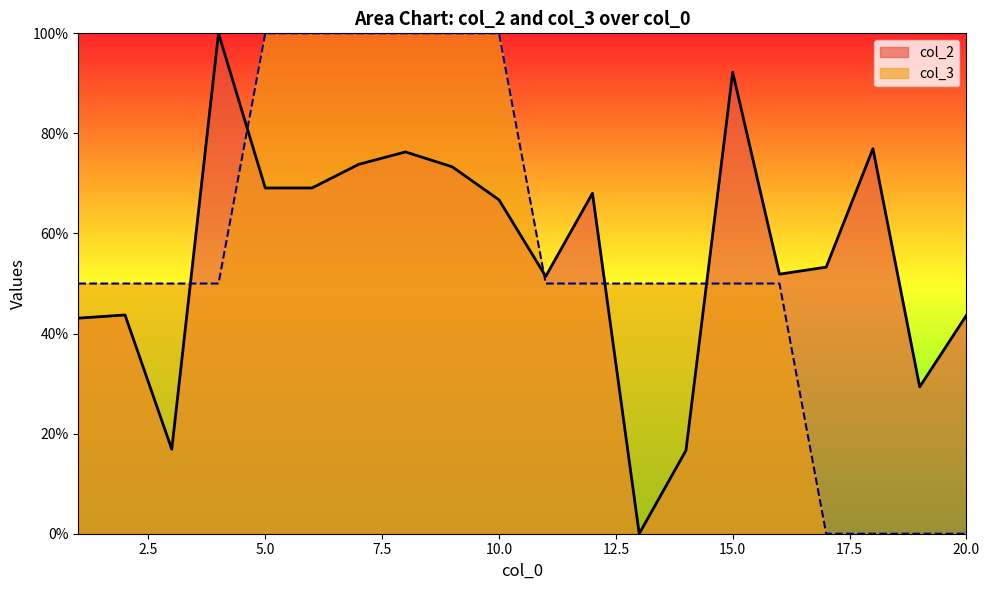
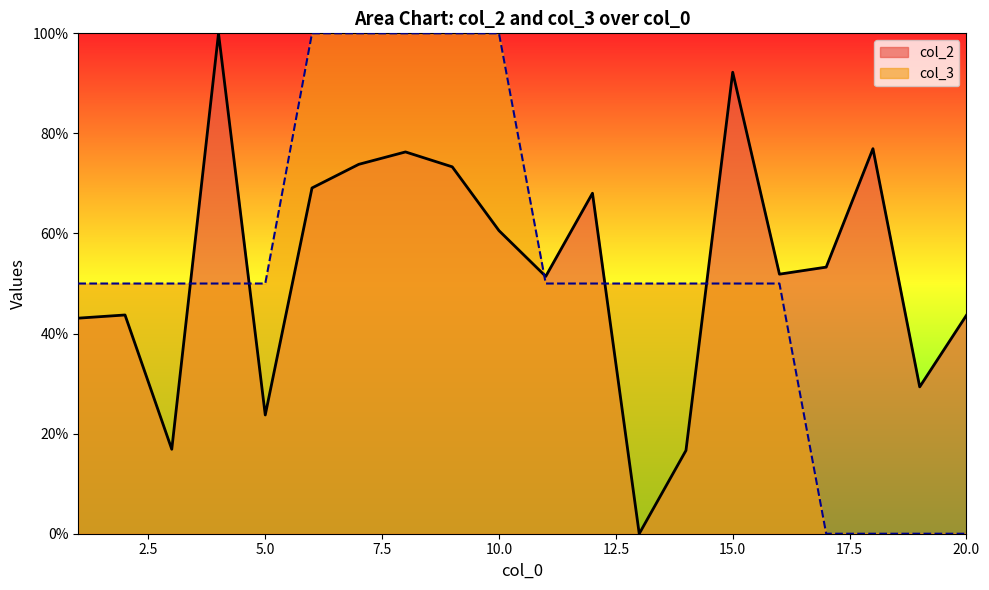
col_2, 5.0: 69% -> 24%
col_3, 5.0: 100% -> 50%
col_2, 10.0: 67% -> 61%
